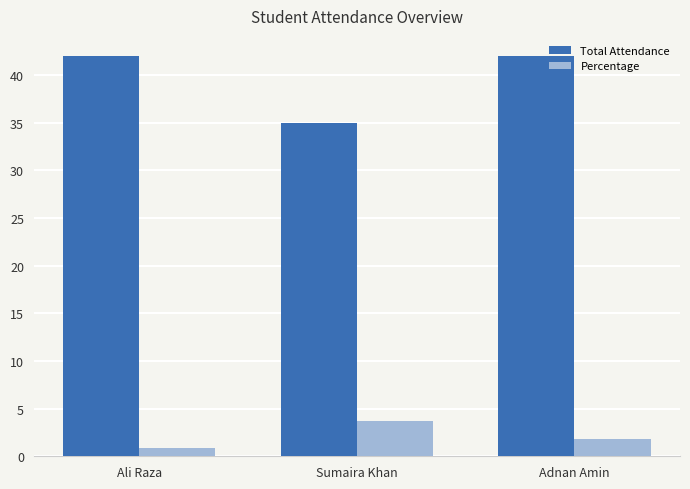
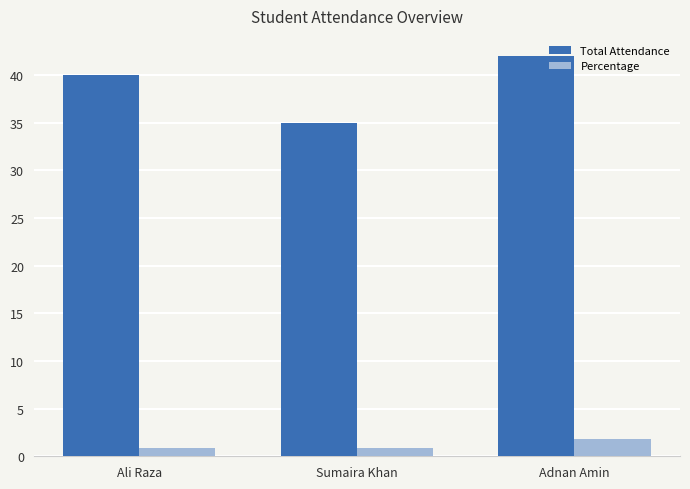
Total Attendance, Ali Raza: 42 -> 40
Percentage, Sumaira Khan: 4 -> 1
